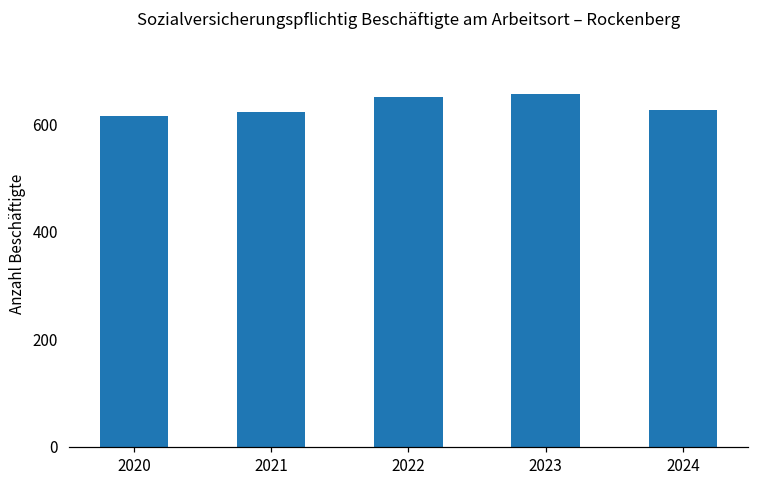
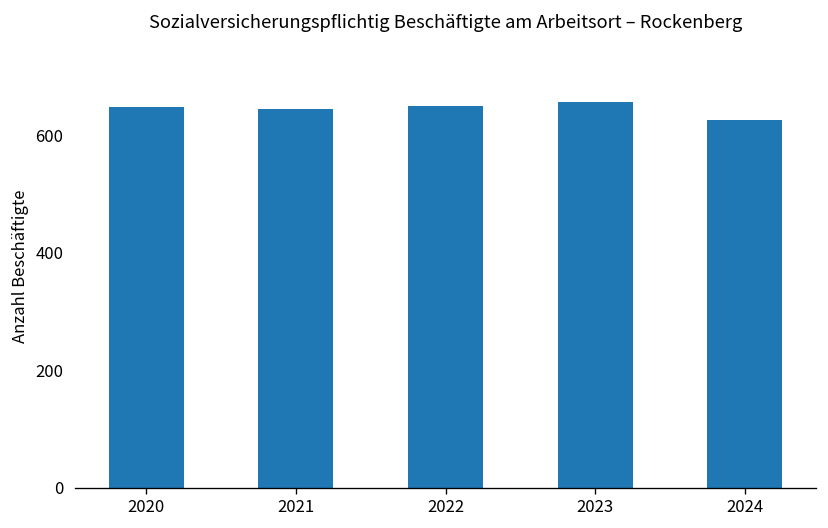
2020: 620 -> 650
2021: 620 -> 650
